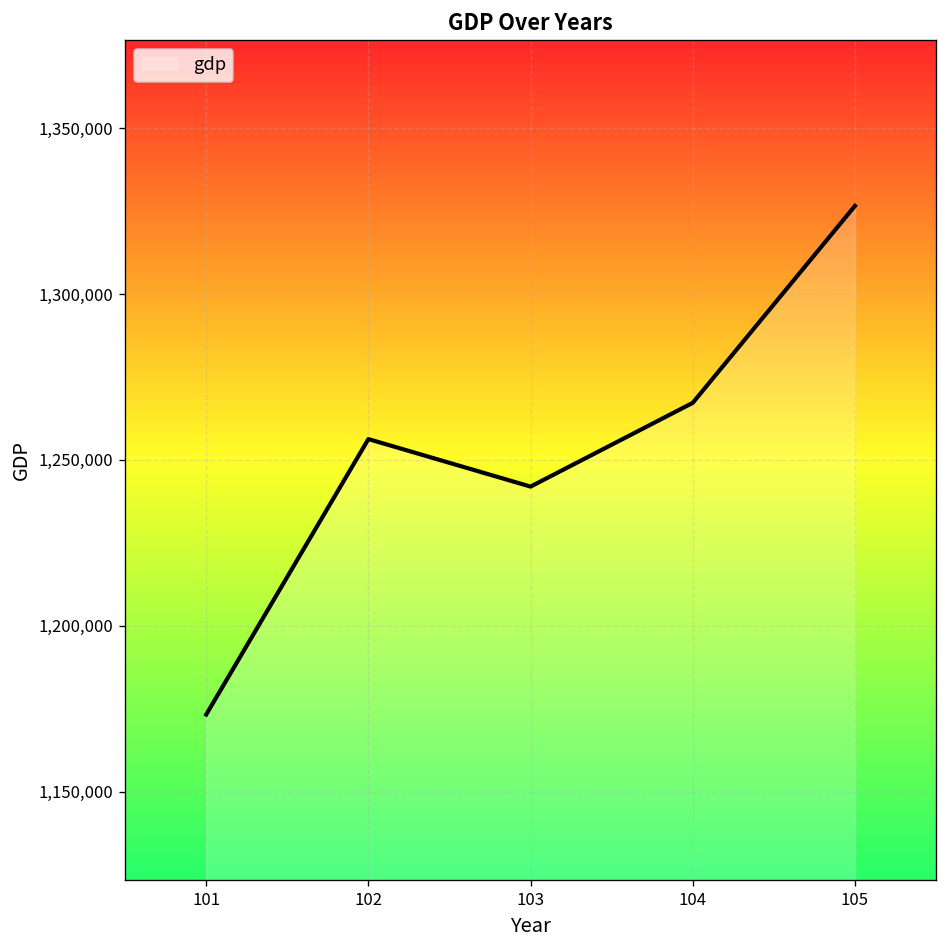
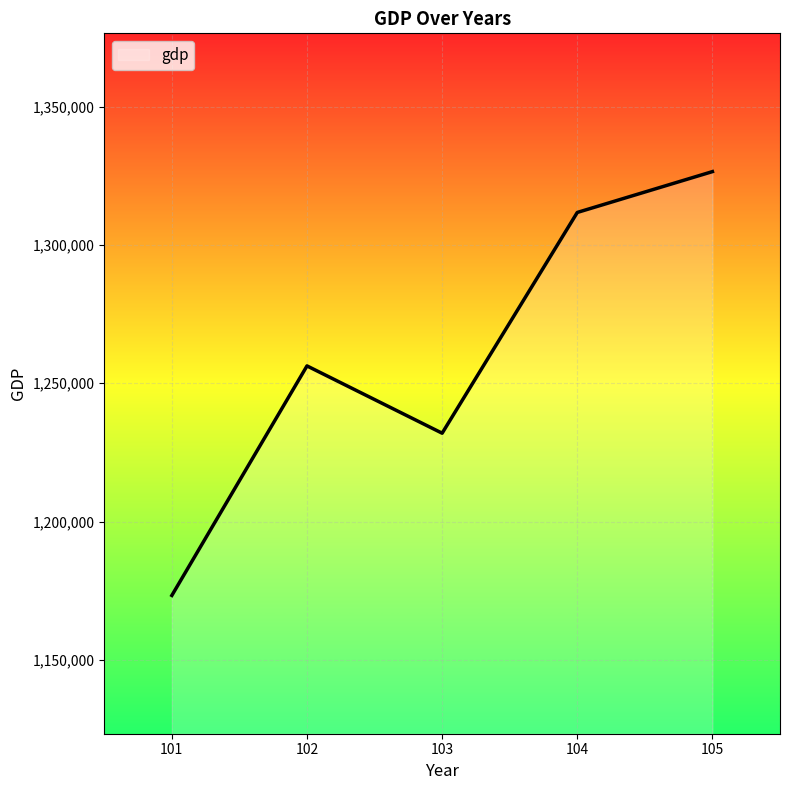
103: 1,242,000 -> 1,232,000
104: 1,267,000 -> 1,312,000
